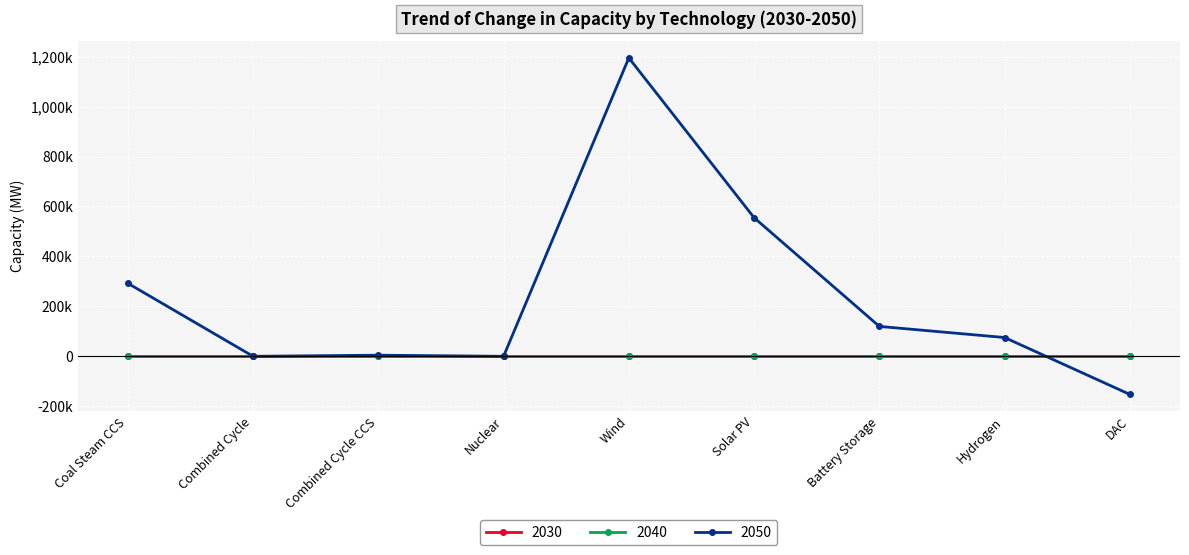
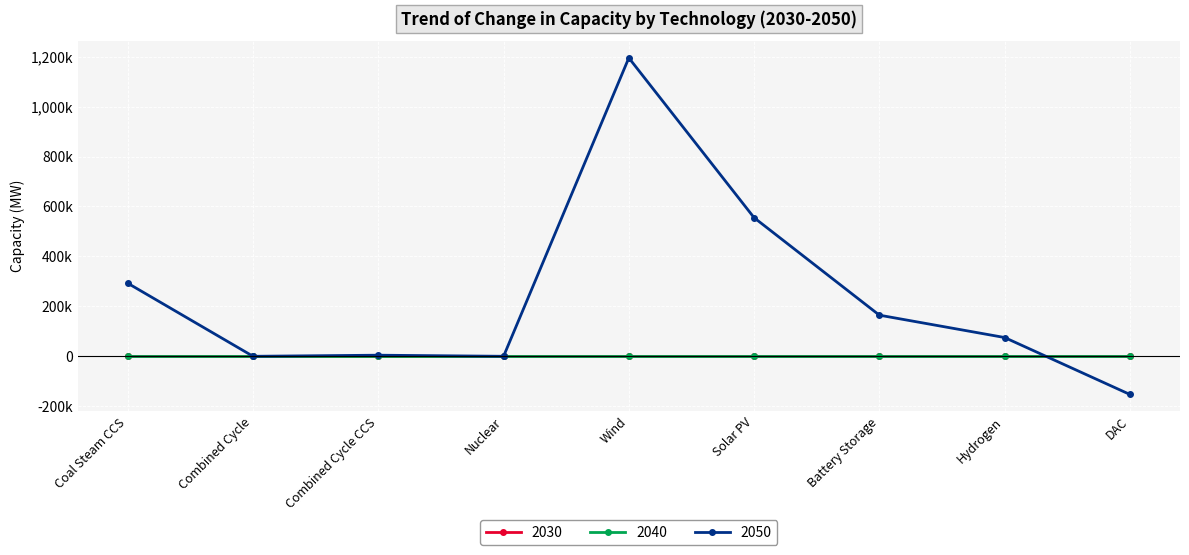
2050, Battery Storage: 120,000 -> 160,000
